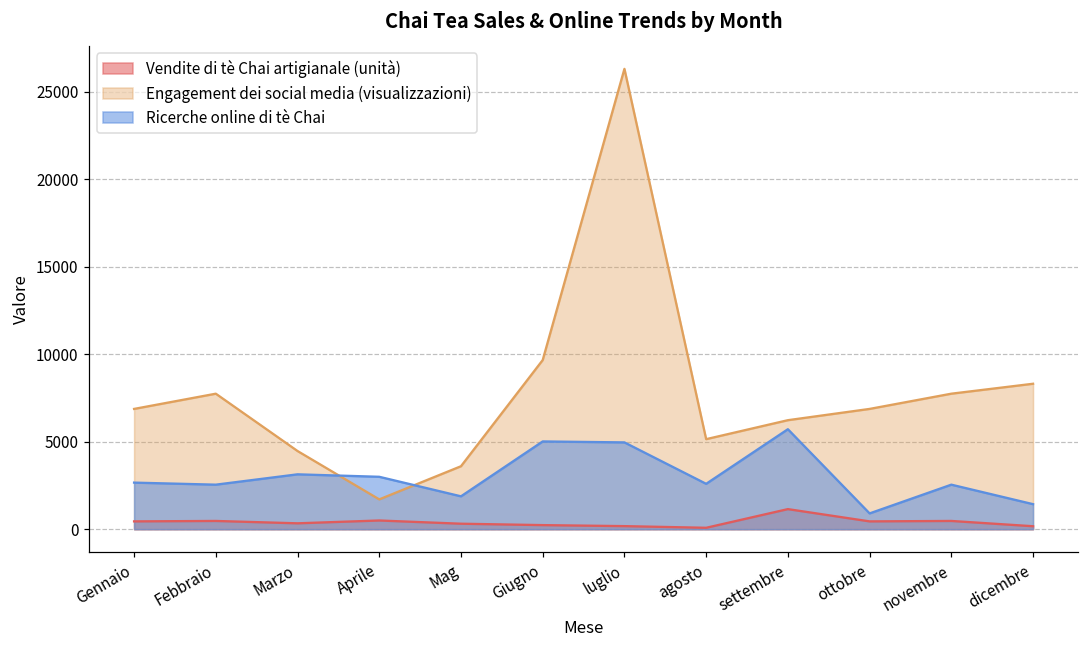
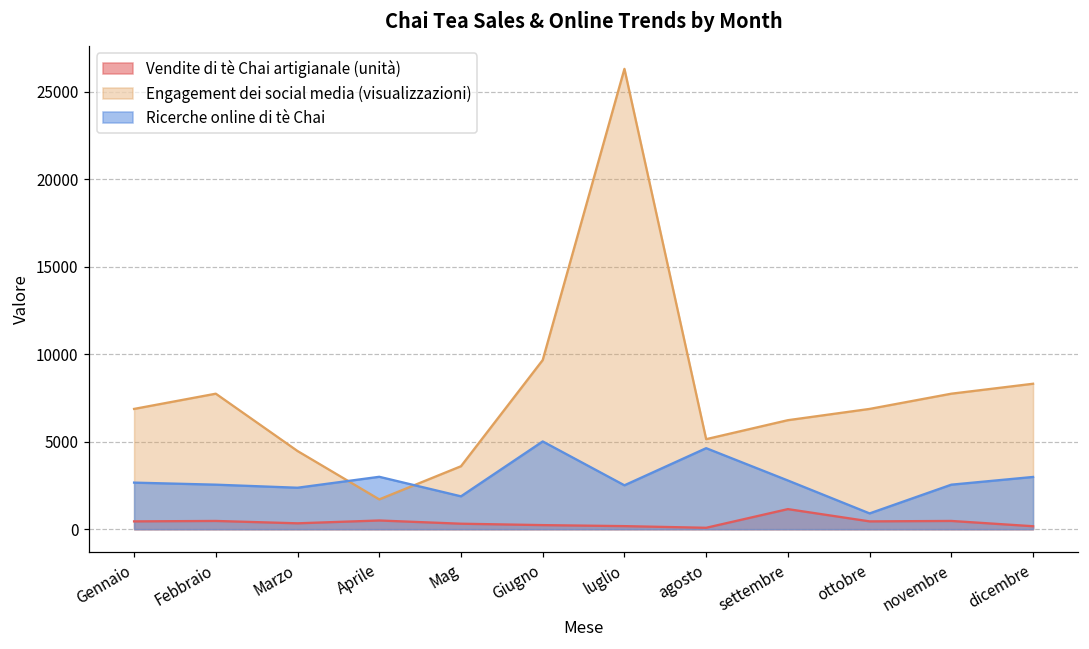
Ricerche online di tè Chai, Marzo: 3100 -> 2400
Ricerche online di tè Chai, luglio: 5000 -> 2500
Ricerche online di tè Chai, agosto: 2600 -> 4600
Ricerche online di tè Chai, settembre: 5700 -> 2800
Ricerche online di tè Chai, dicembre: 1400 -> 3000
